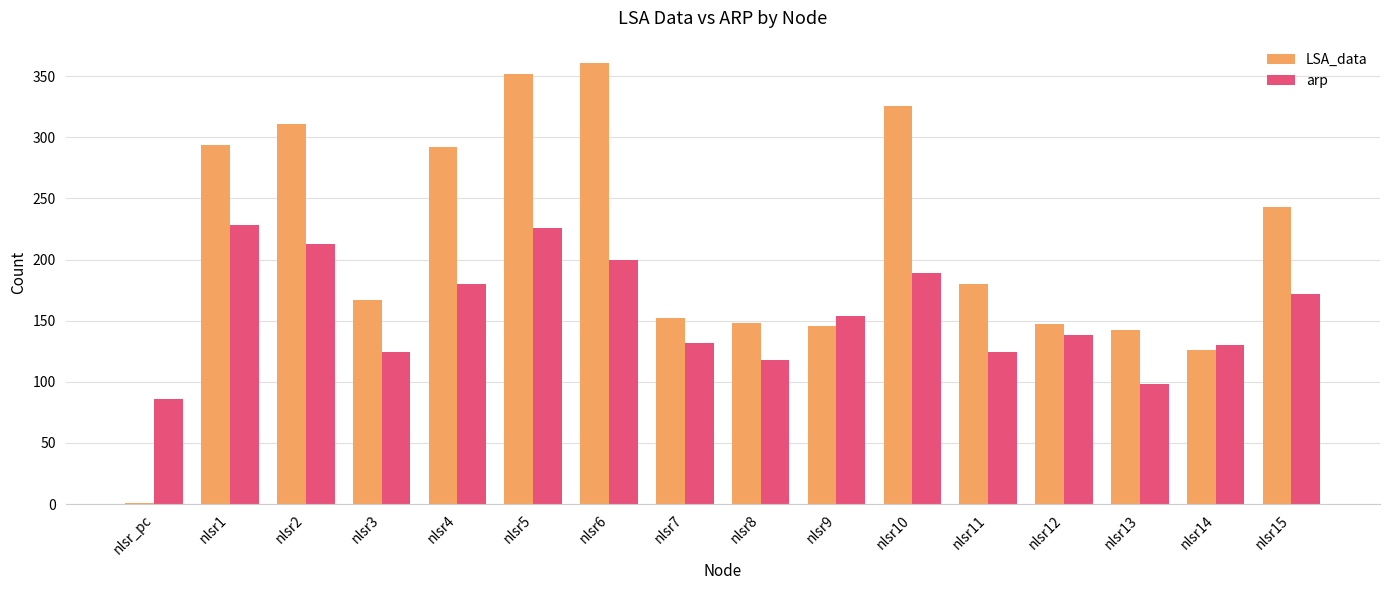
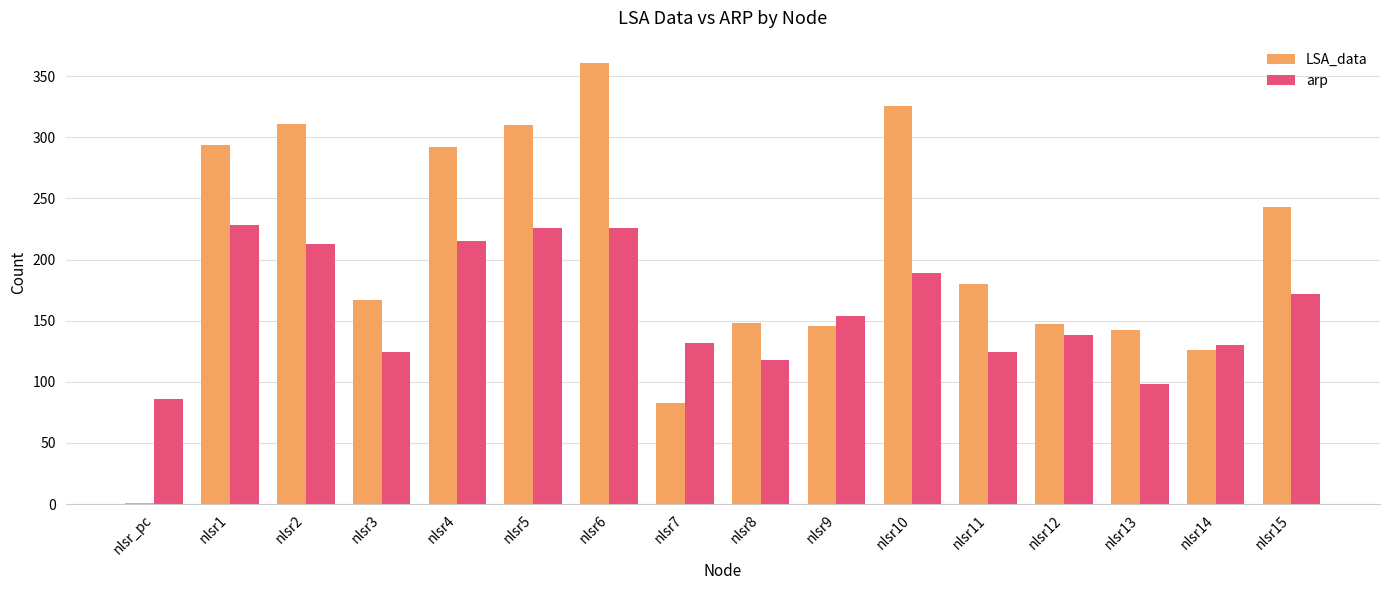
arp, nlsr4: 180 -> 215
LSA_data, nlsr5: 352 -> 310
arp, nlsr6: 200 -> 226
LSA_data, nlsr7: 152 -> 83
